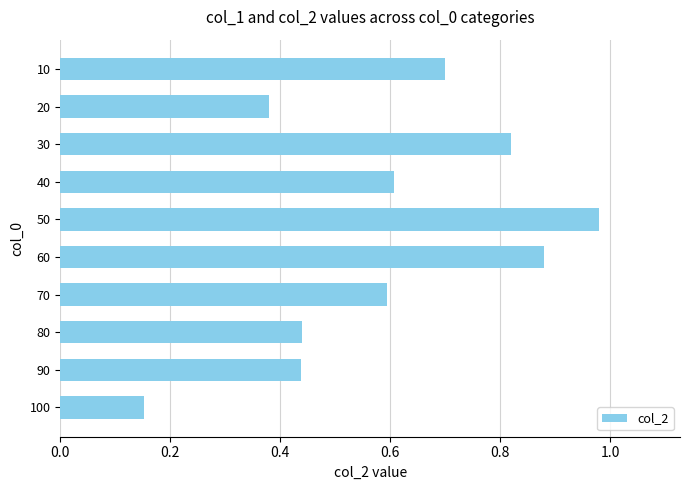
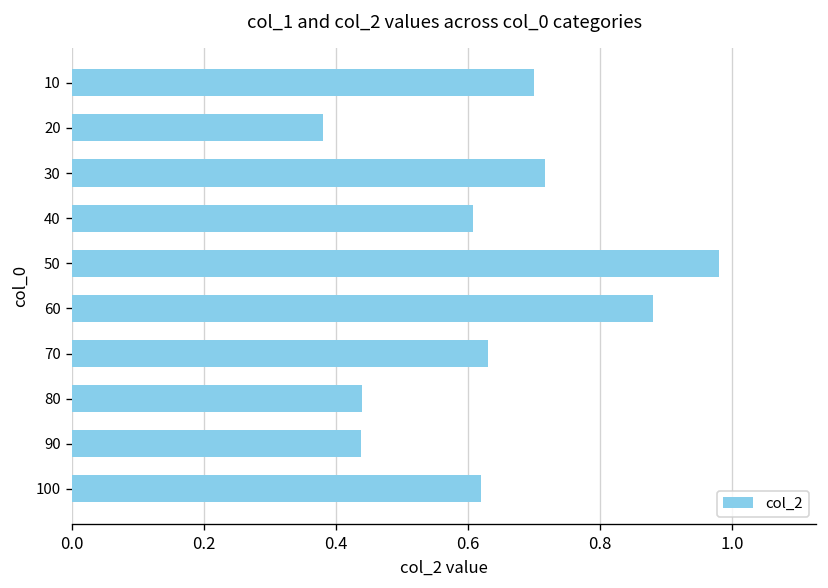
30: 0.82 -> 0.72
70: 0.59 -> 0.63
100: 0.15 -> 0.62
